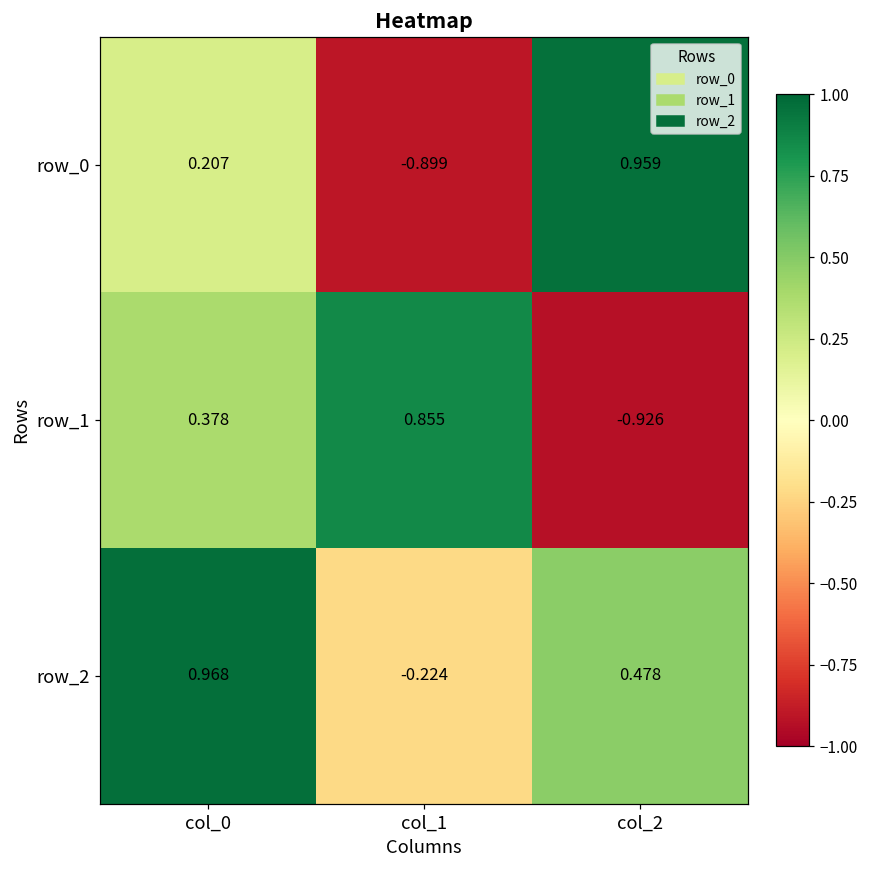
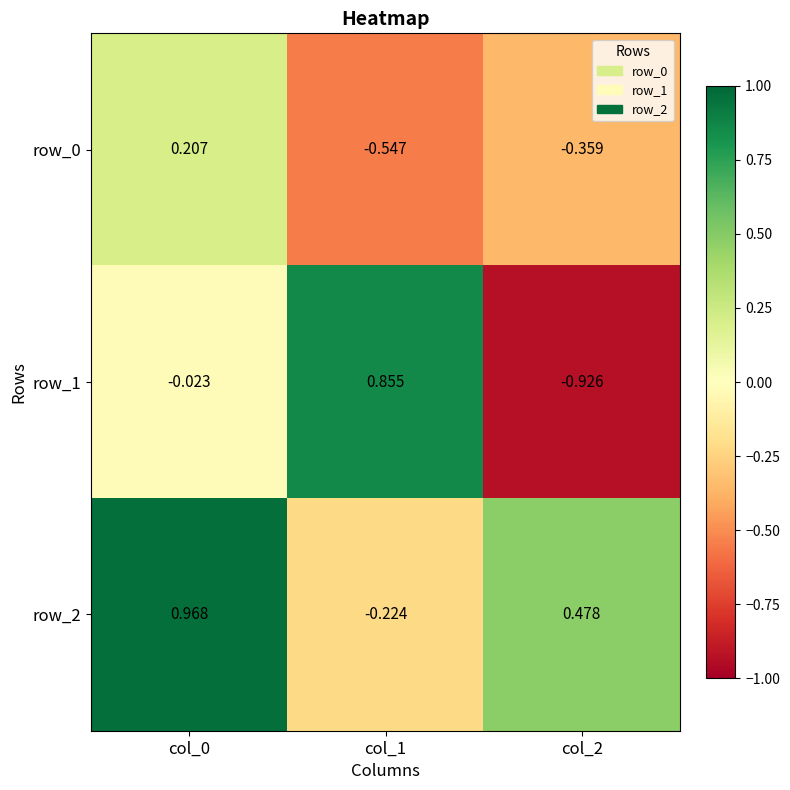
row_0, col_1: -0.899 -> -0.547
row_0, col_2: 0.959 -> -0.359
row_1, col_0: 0.378 -> -0.023
